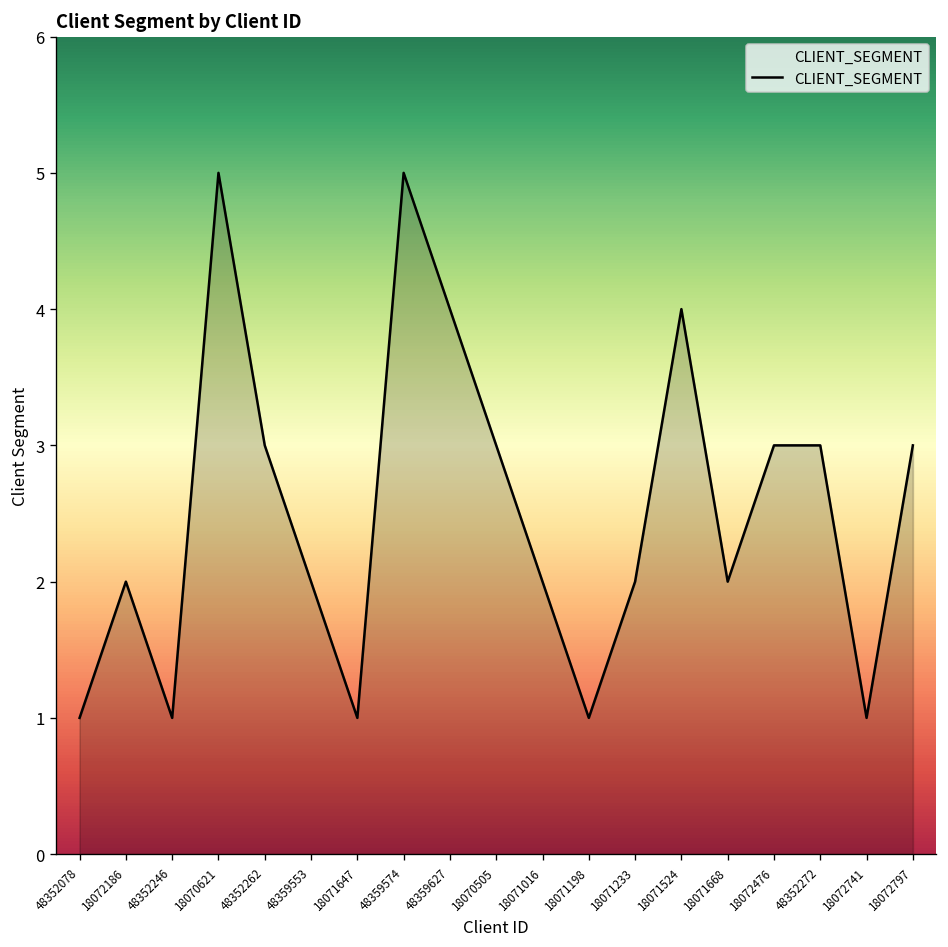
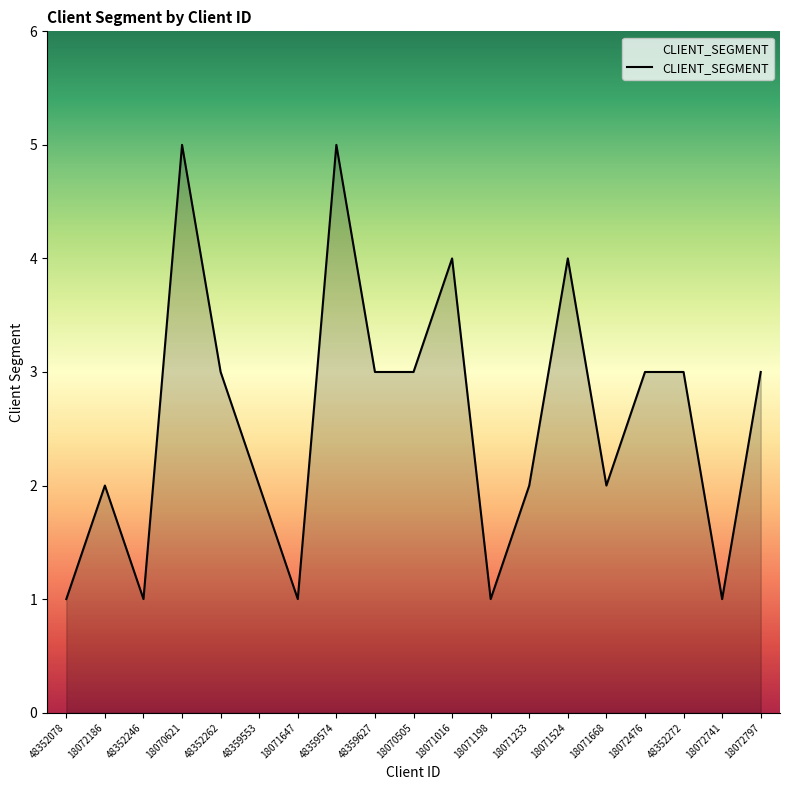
48359627: 4 -> 3
18071016: 2 -> 4
